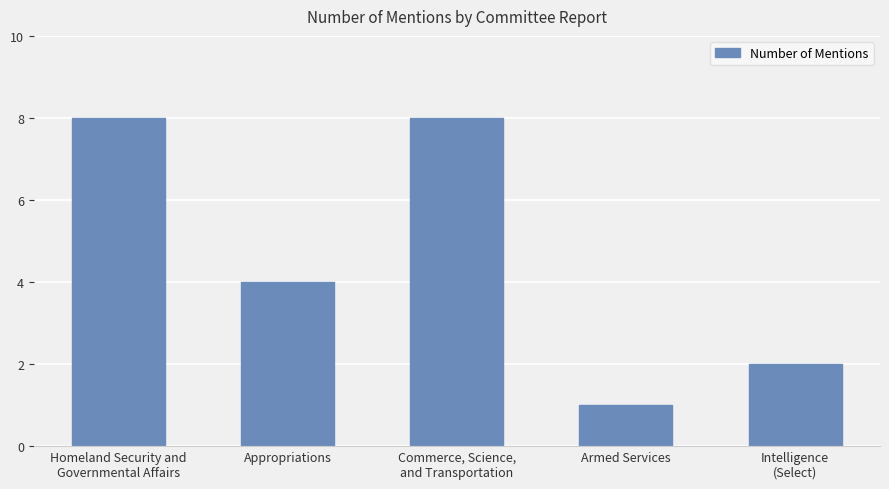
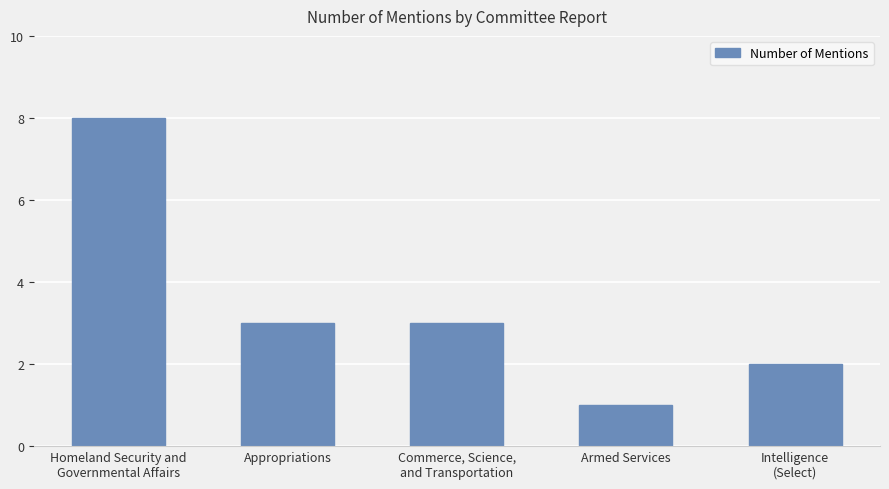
Appropriations: 4 -> 3
Commerce, Science, and Transportation: 8 -> 3
